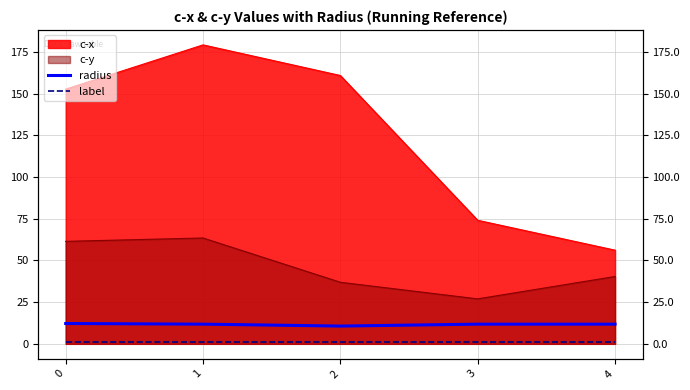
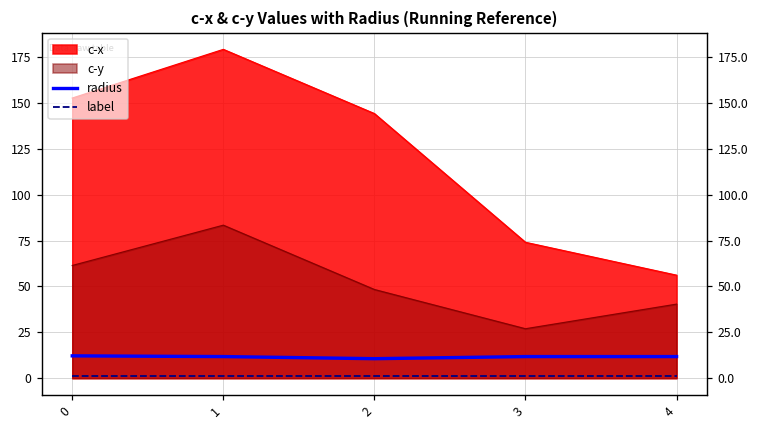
c-y, 1: 63 -> 83
c-x, 2: 161 -> 144
c-y, 2: 37 -> 48
